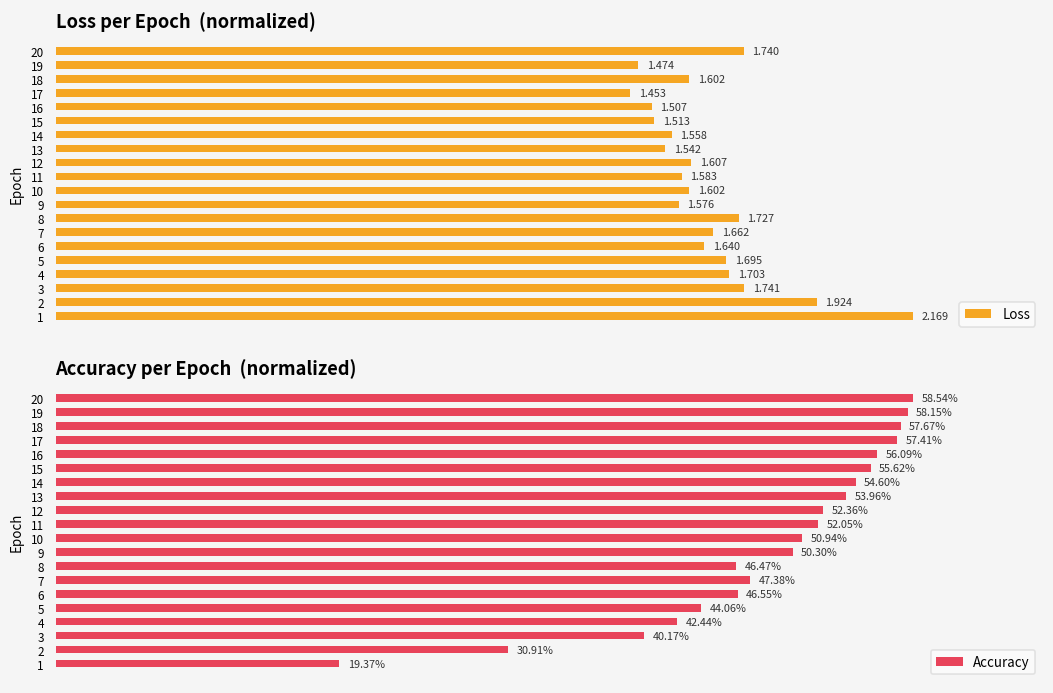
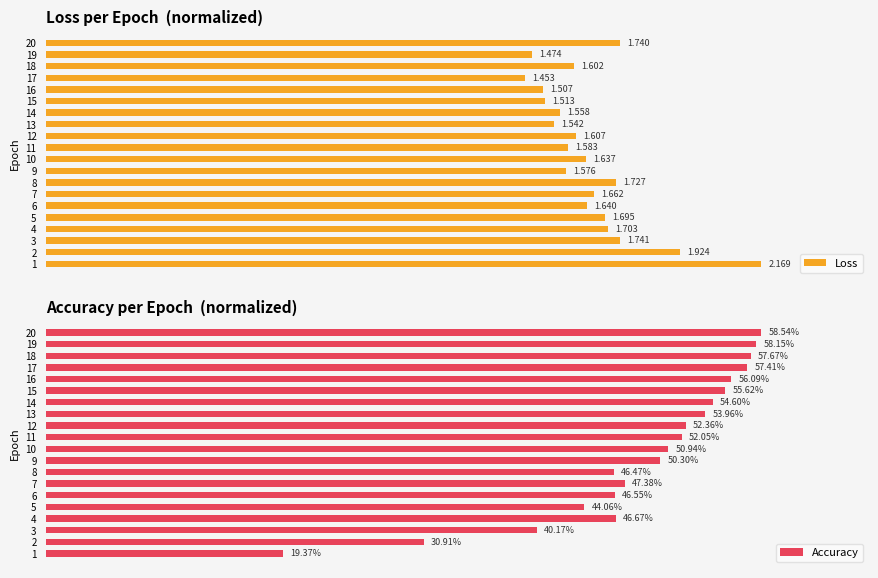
Loss per Epoch (normalized), 10: 1.602 -> 1.637
Accuracy per Epoch (normalized), 4: 42.44% -> 46.67%
